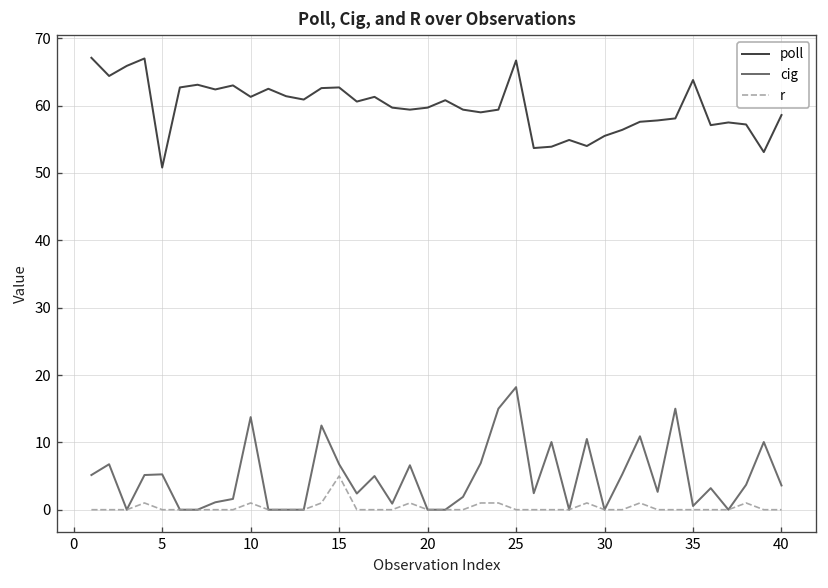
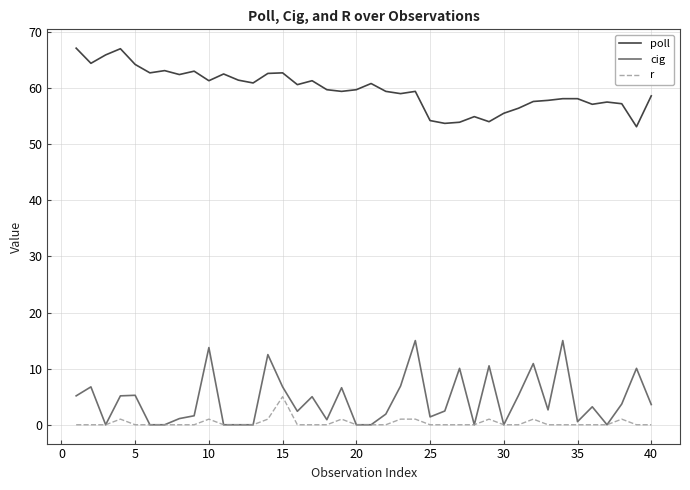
poll, 5: 51 -> 64
poll, 25: 67 -> 54
cig, 25: 18 -> 1
poll, 35: 64 -> 58
